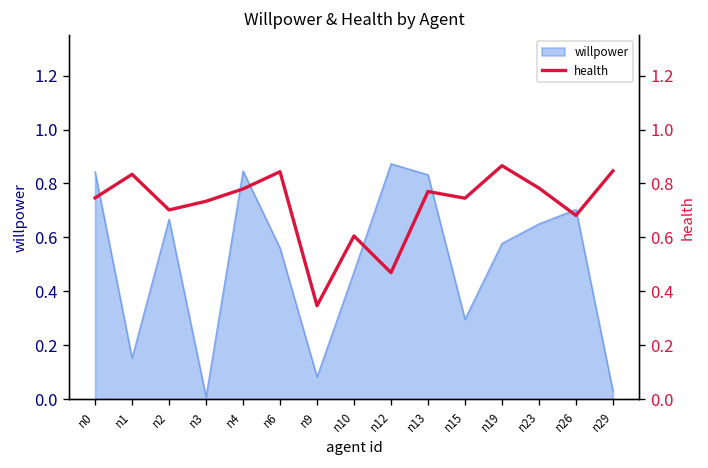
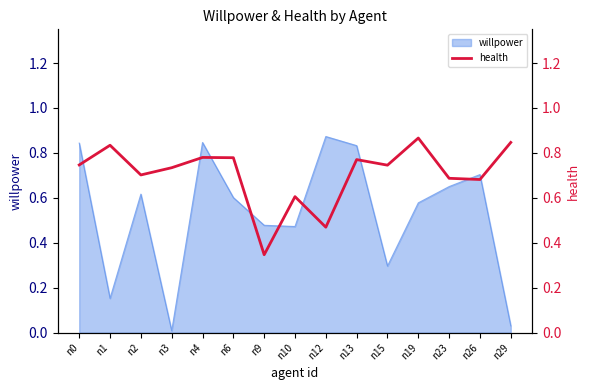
willpower, n2: 0.67 -> 0.62
willpower, n6: 0.56 -> 0.60
willpower, n9: 0.08 -> 0.48
health, n6: 0.84 -> 0.78
health, n23: 0.78 -> 0.69
